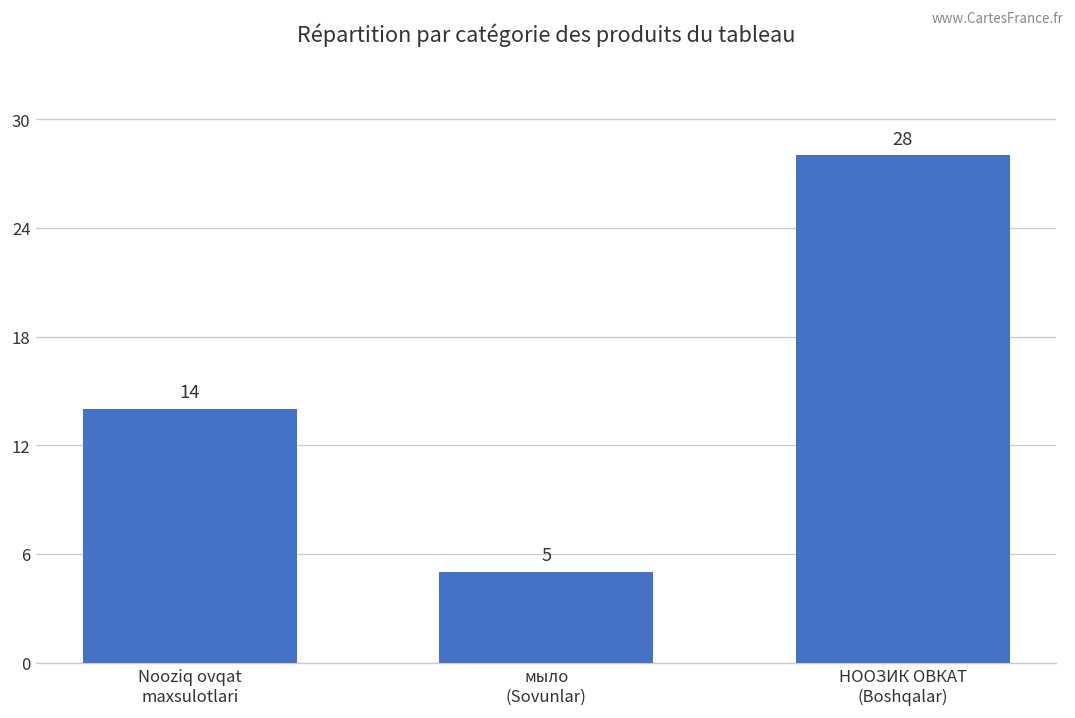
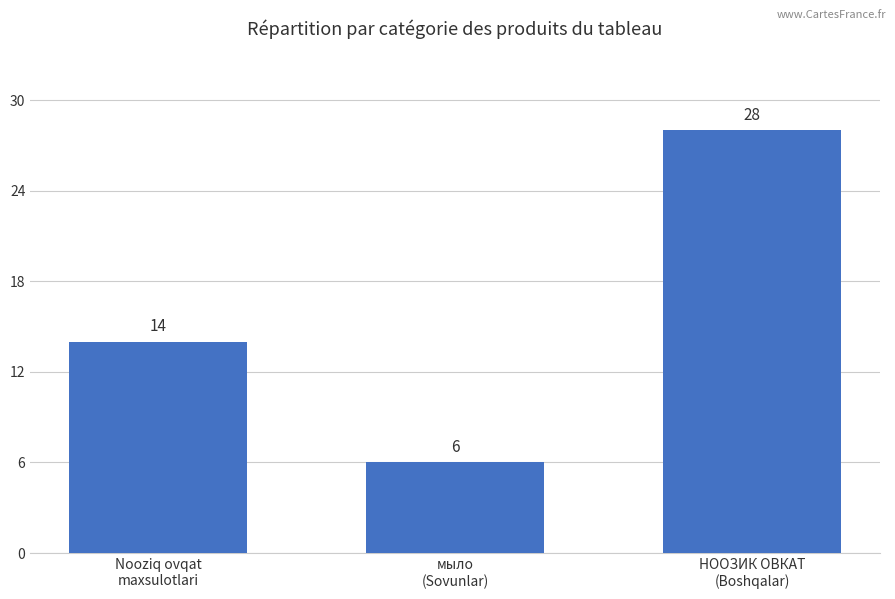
мыло (Sovunlar): 5 -> 6
